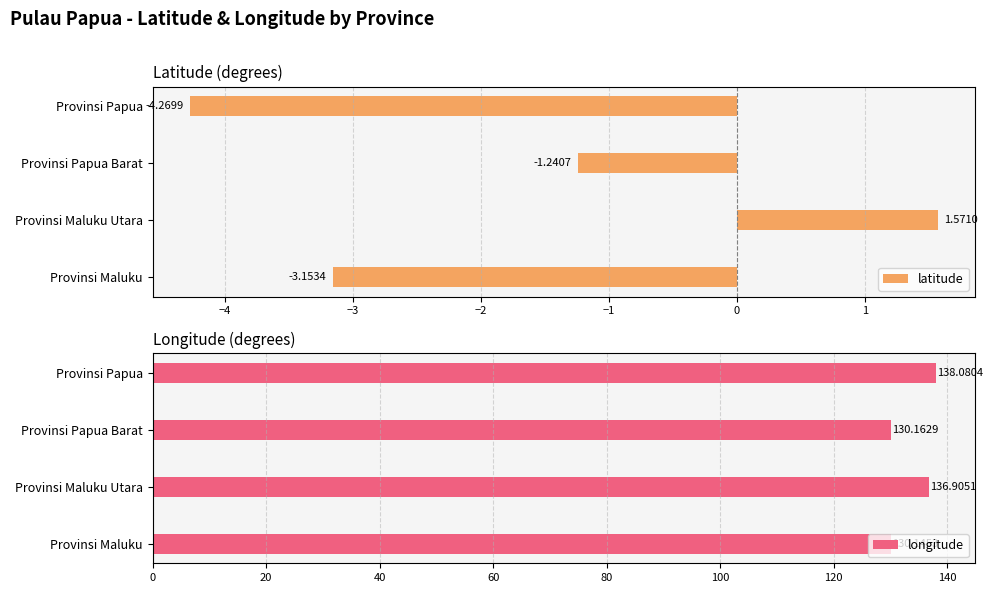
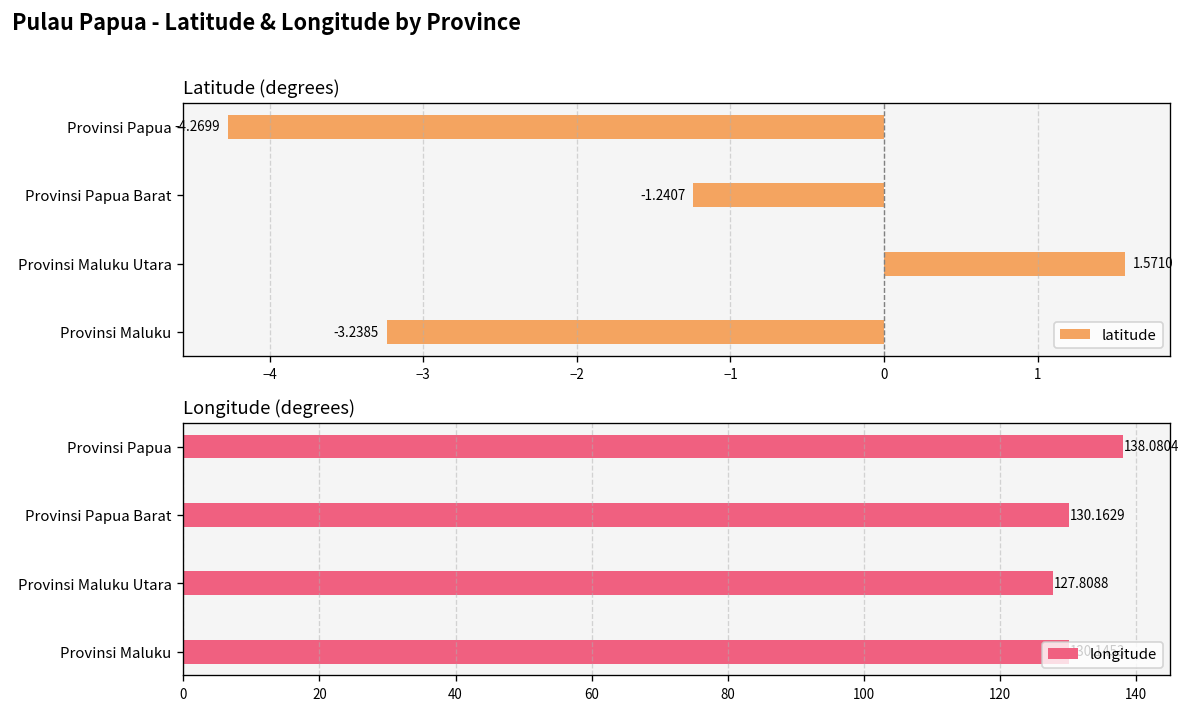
Latitude (degrees), Provinsi Maluku: -3.1534 -> -3.2385
Longitude (degrees), Provinsi Maluku Utara: 136.9051 -> 127.8088
